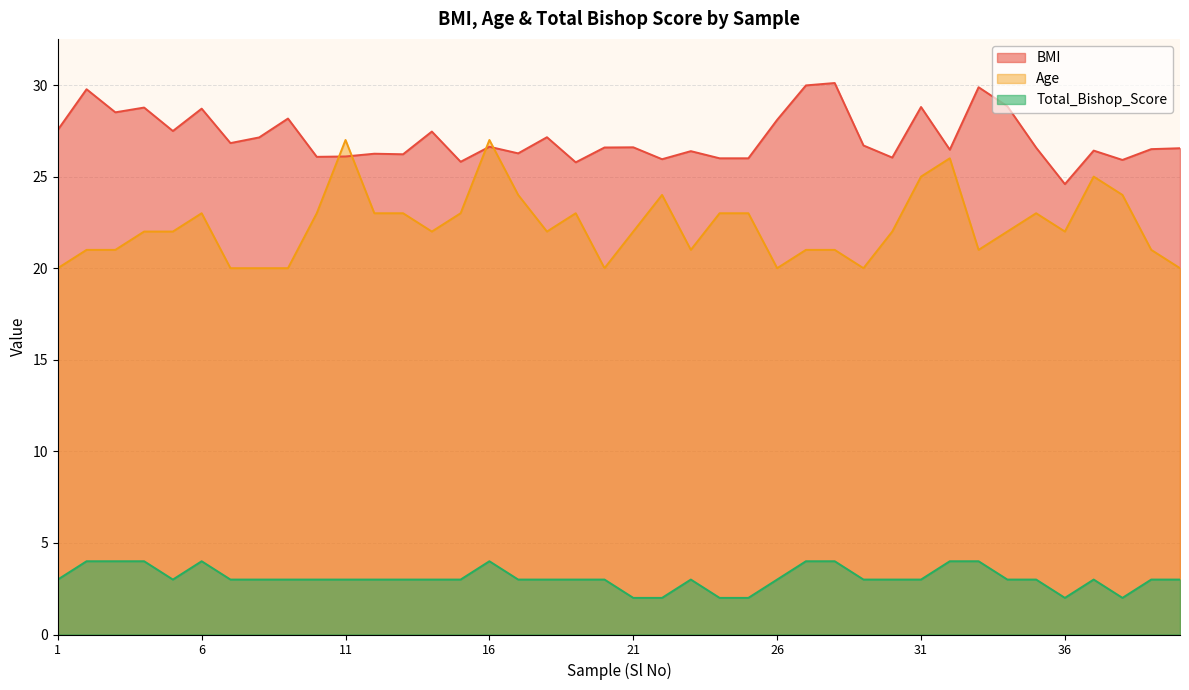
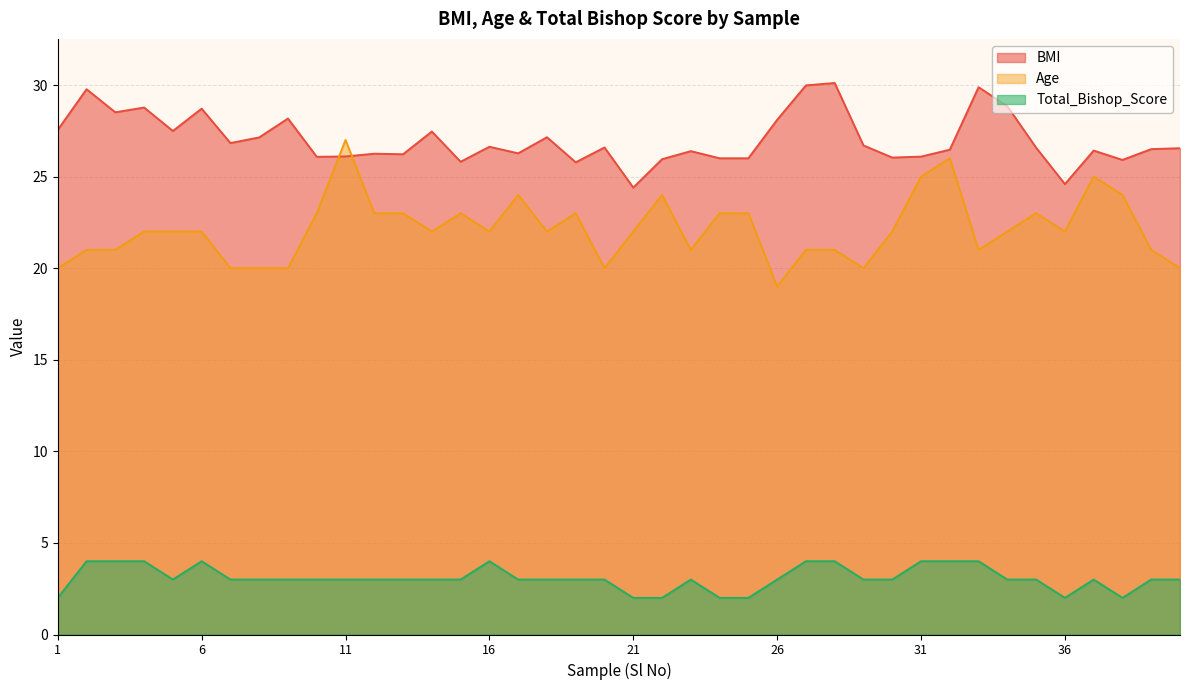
Total_Bishop_Score, 1: 3 -> 2
Age, 6: 23 -> 22
Age, 16: 27 -> 22
BMI, 21: 26.6 -> 24.4
Age, 26: 20 -> 19
BMI, 31: 28.8 -> 26.1
Total_Bishop_Score, 31: 3 -> 4
